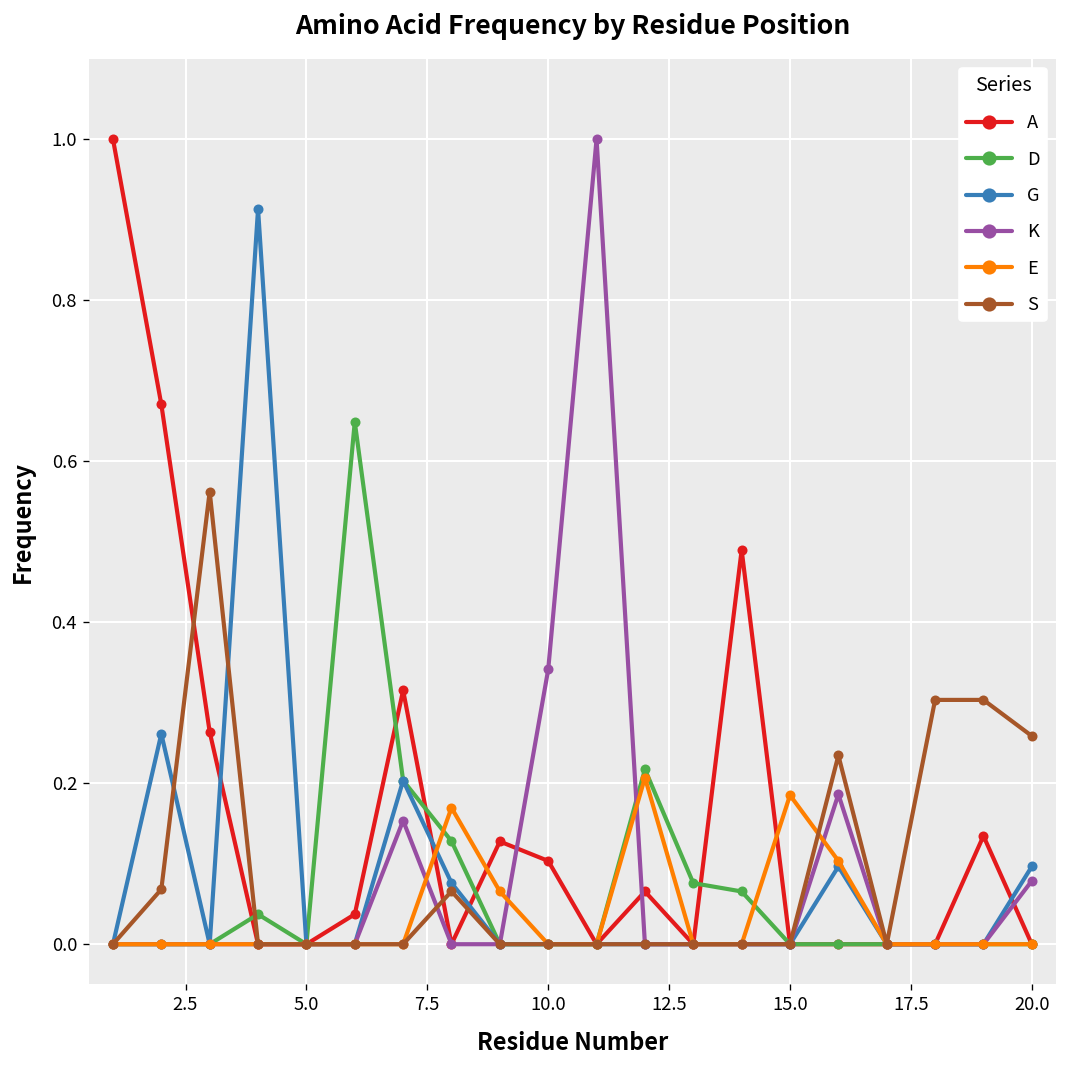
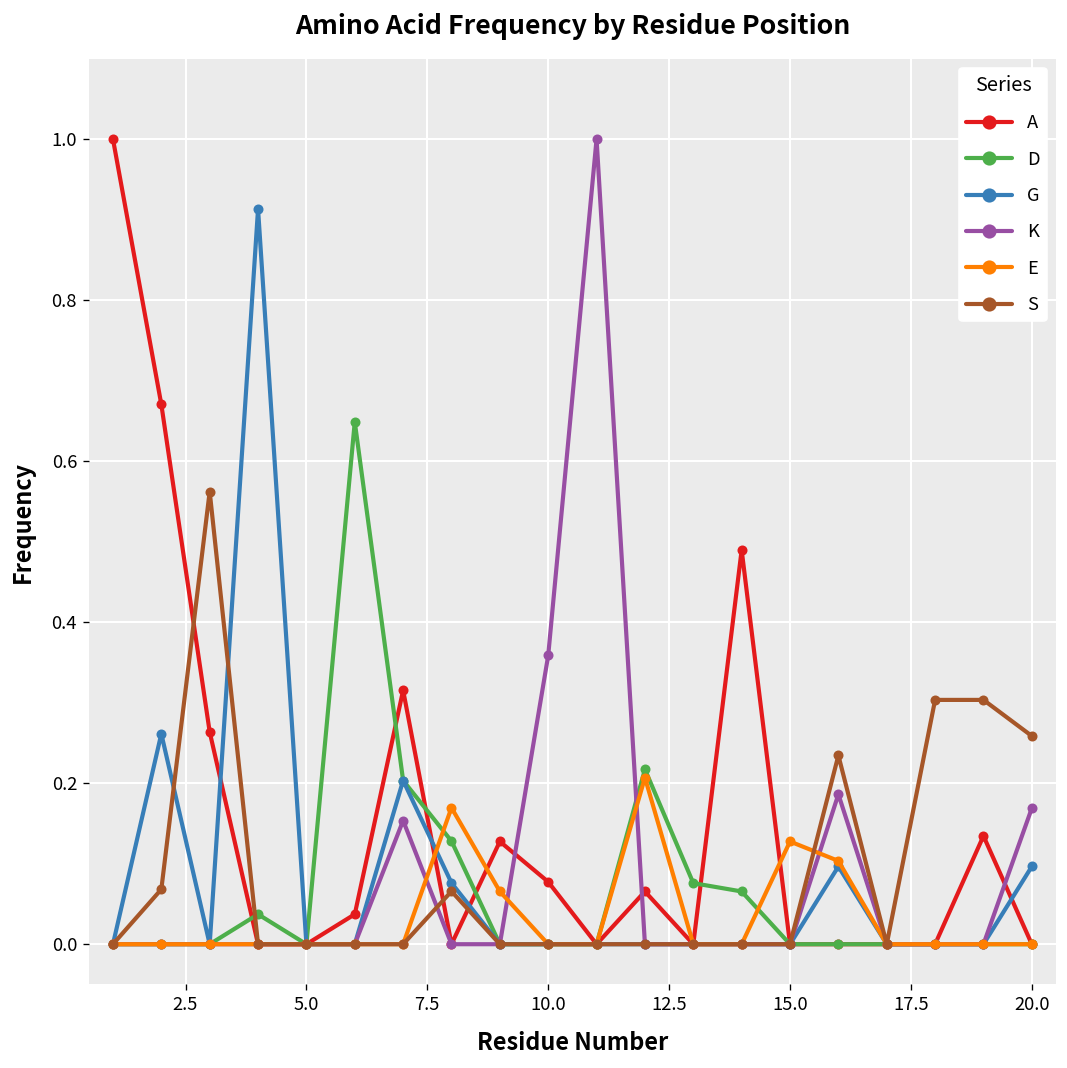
A, 10.0: 0.10 -> 0.08
K, 10.0: 0.34 -> 0.36
E, 15.0: 0.19 -> 0.13
K, 20.0: 0.08 -> 0.17
